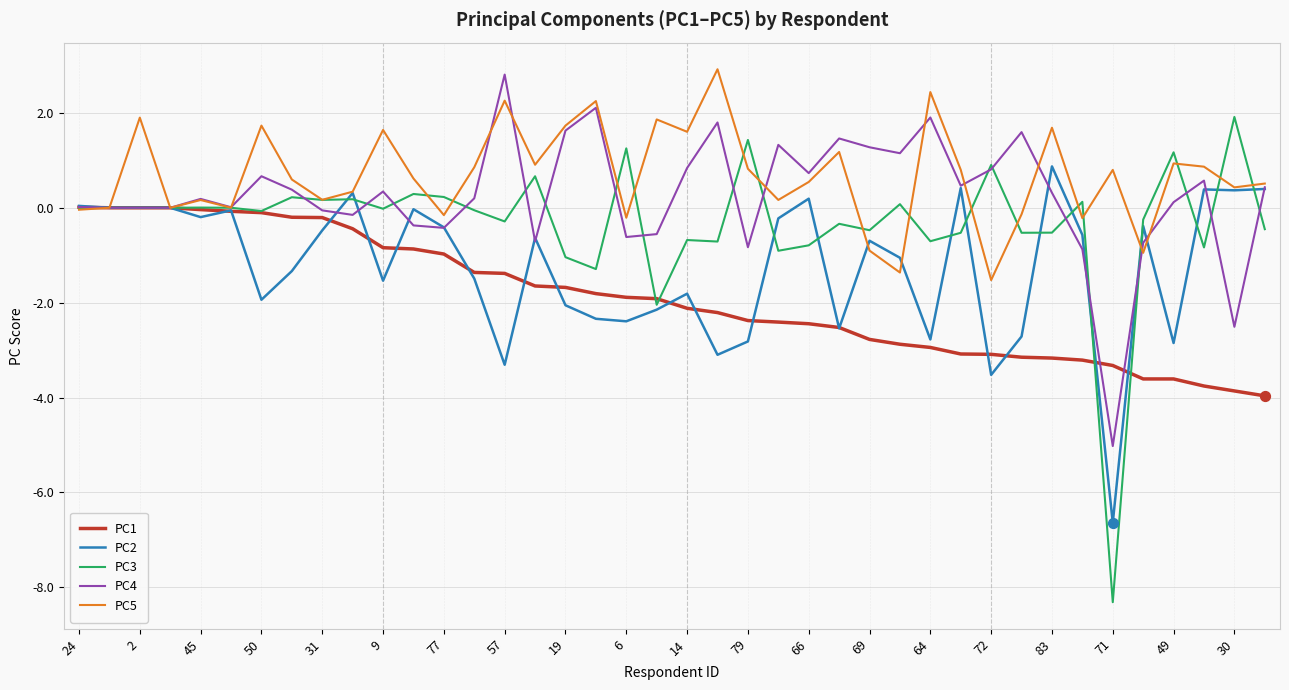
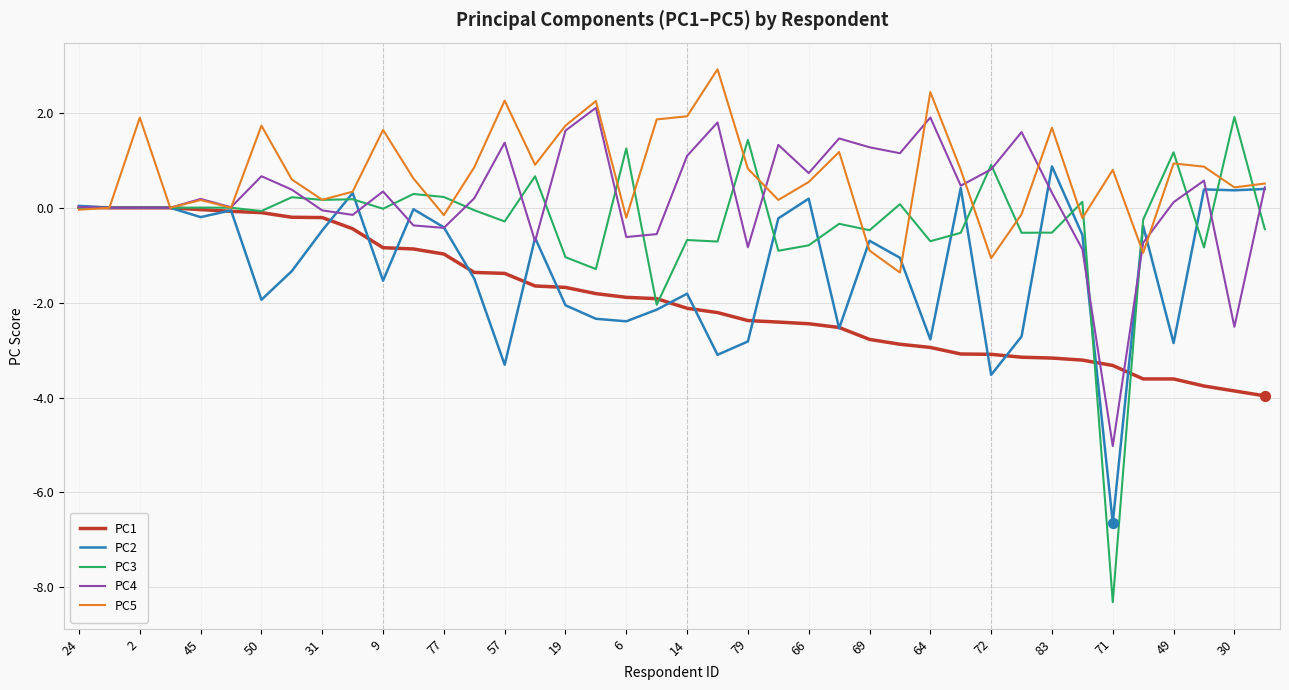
PC4, 57: 2.8 -> 1.4
PC4, 14: 0.8 -> 1.1
PC5, 14: 1.6 -> 1.9
PC5, 72: -1.5 -> -1.1
